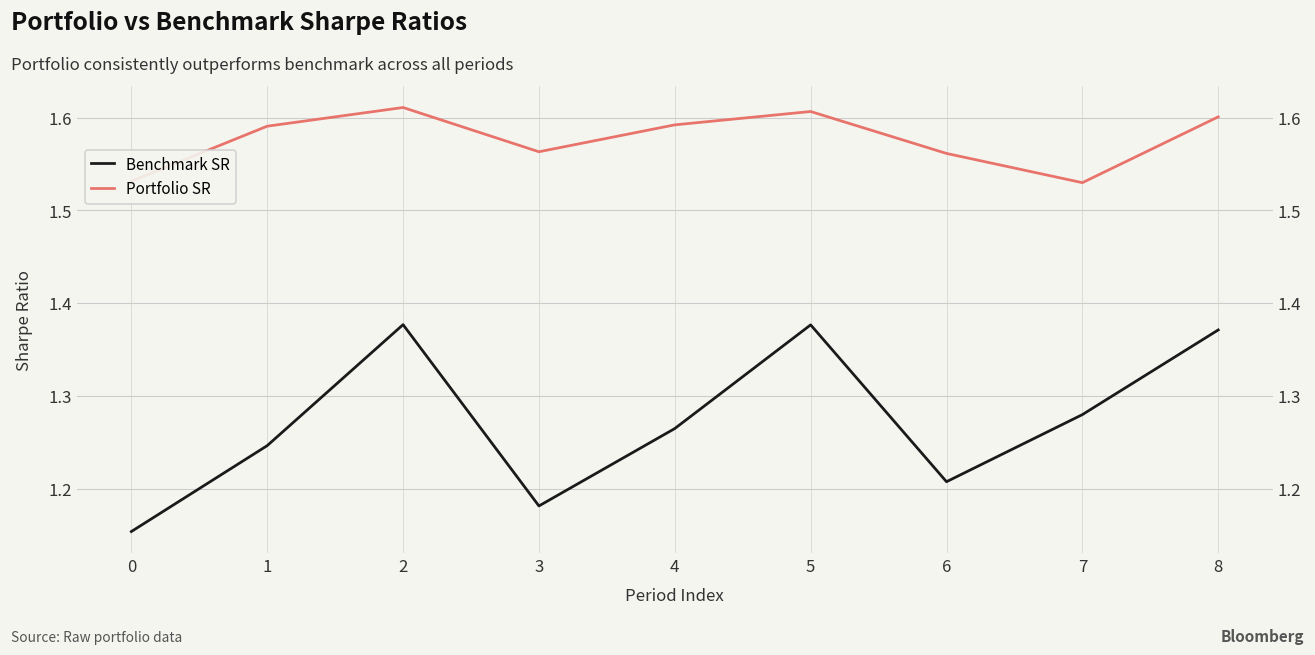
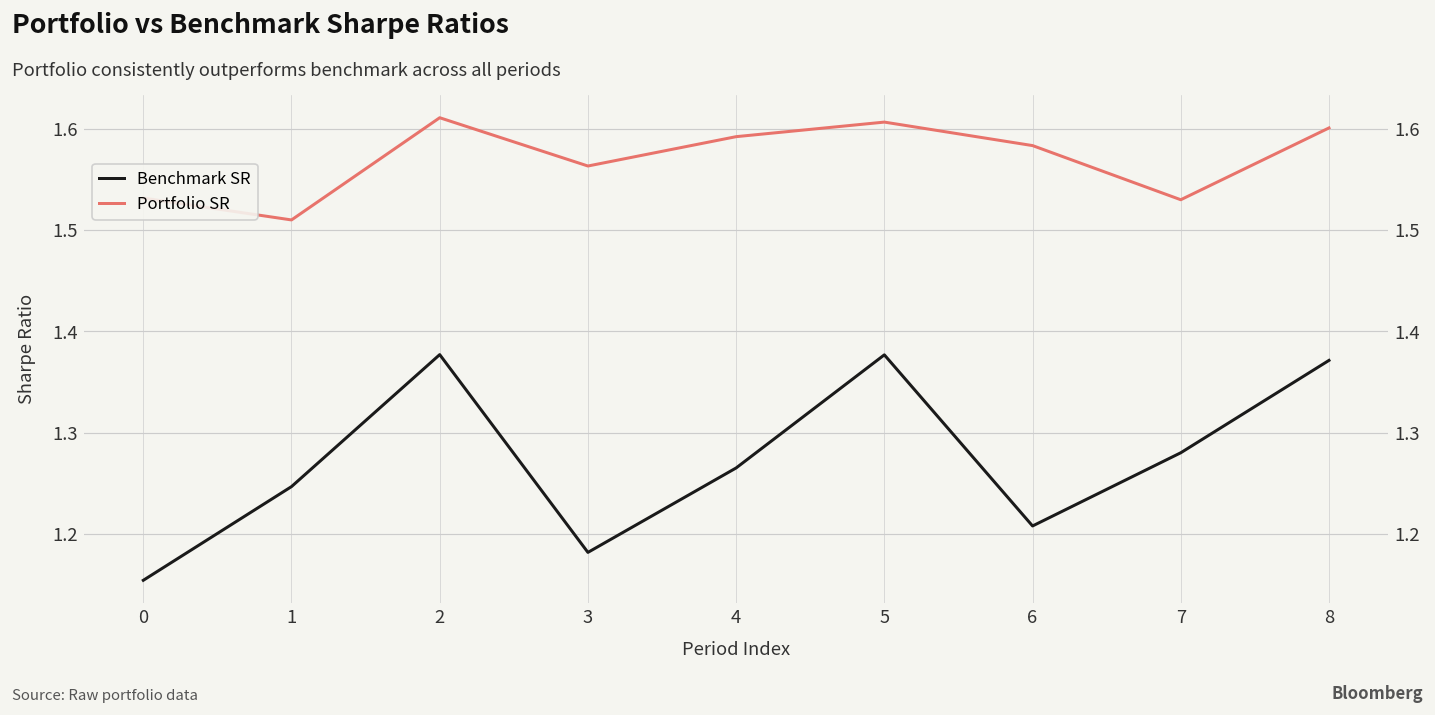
Portfolio SR, 1: 1.59 -> 1.51
Portfolio SR, 6: 1.56 -> 1.58
